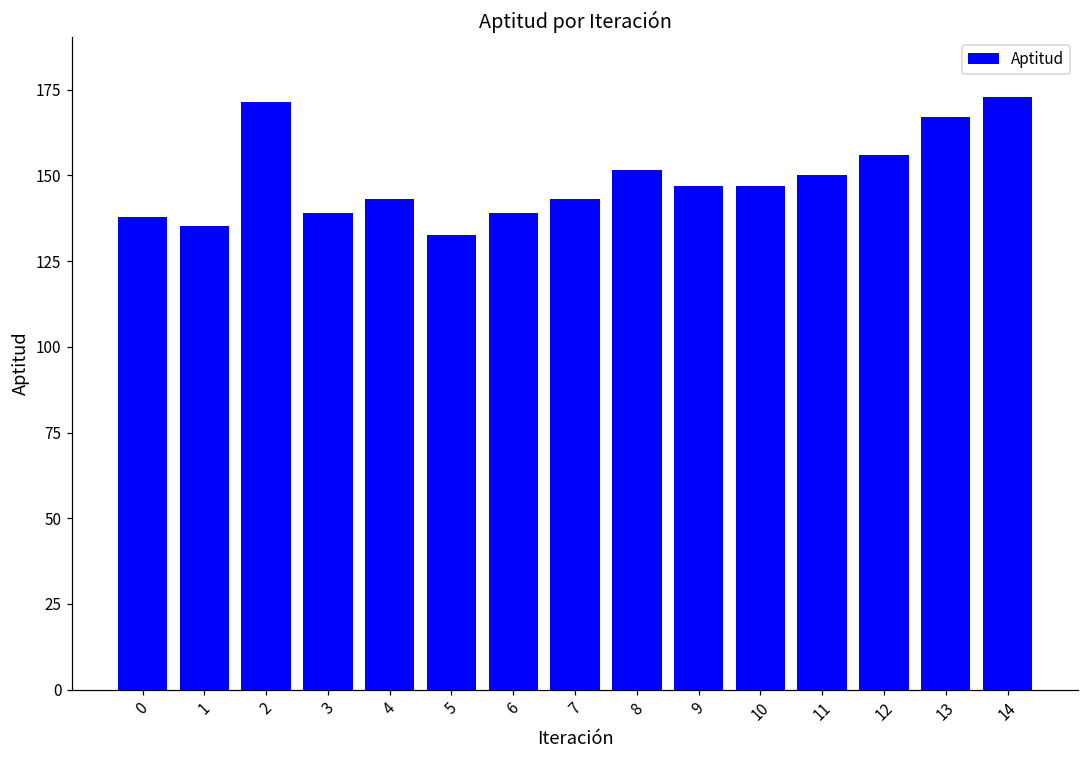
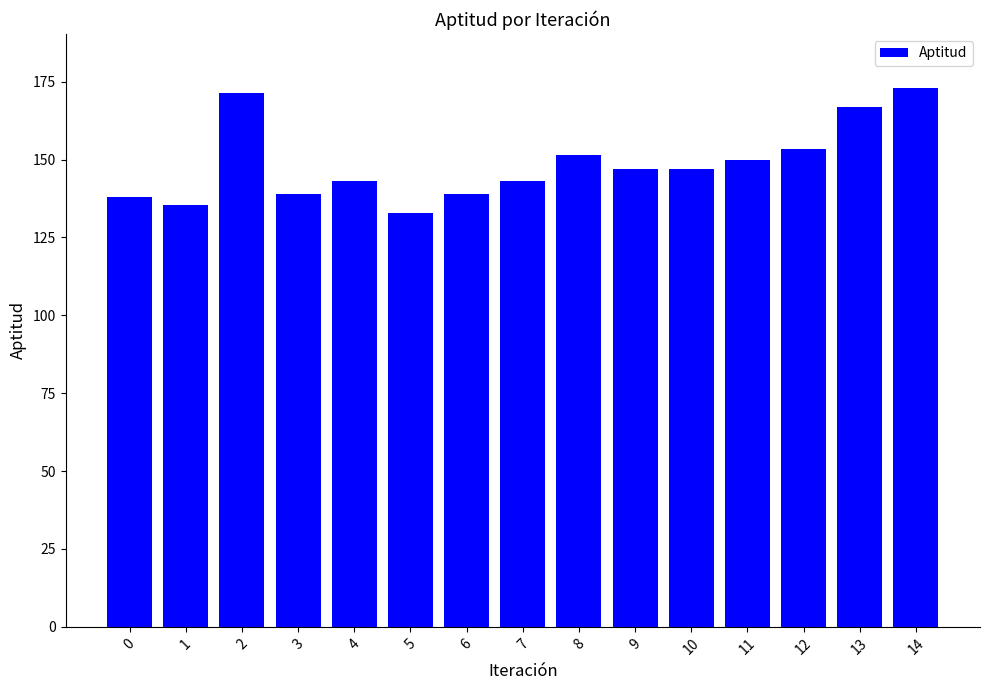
12: 156 -> 153
